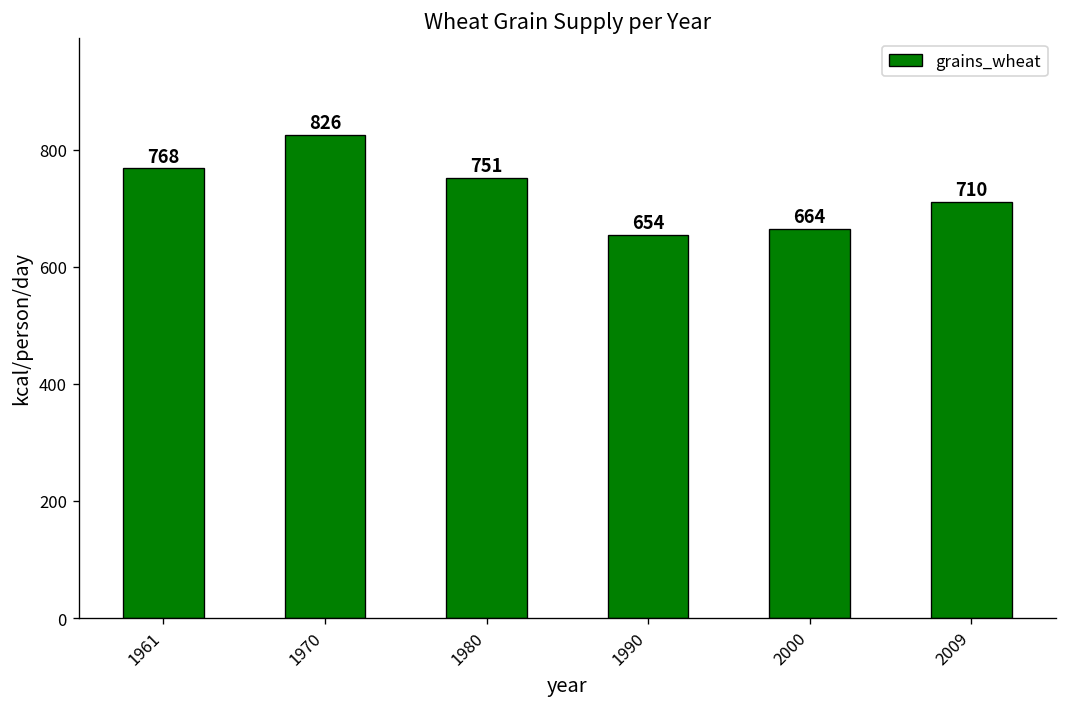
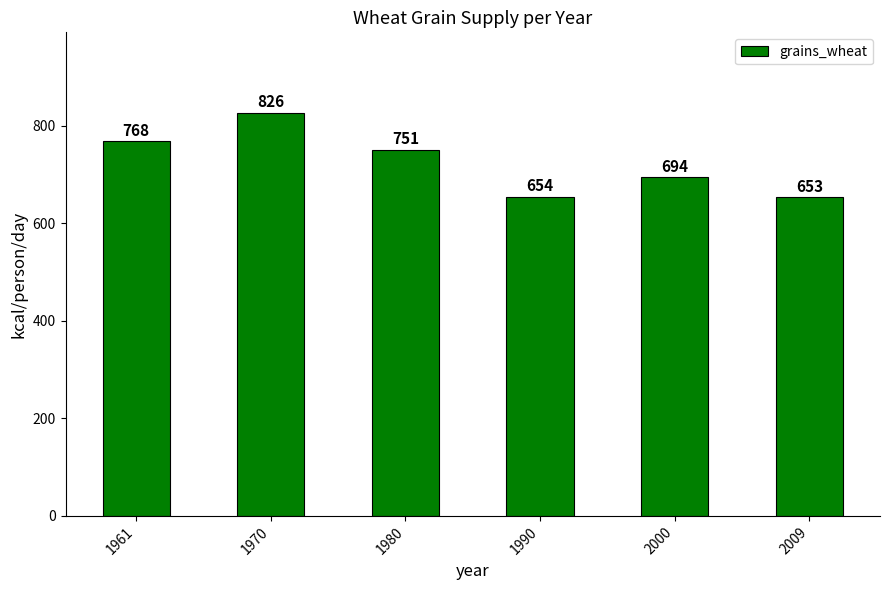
2000: 664 -> 694
2009: 710 -> 653
